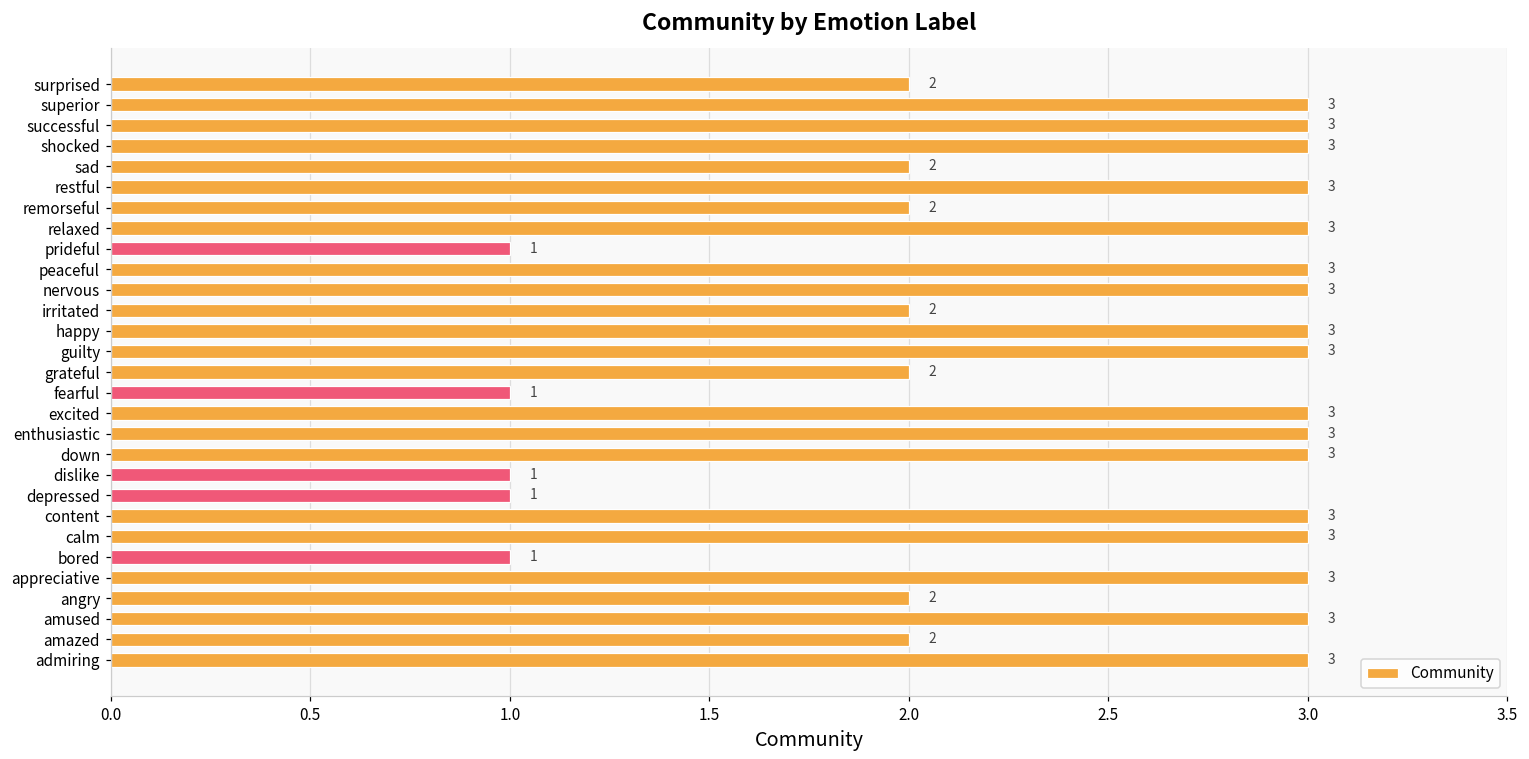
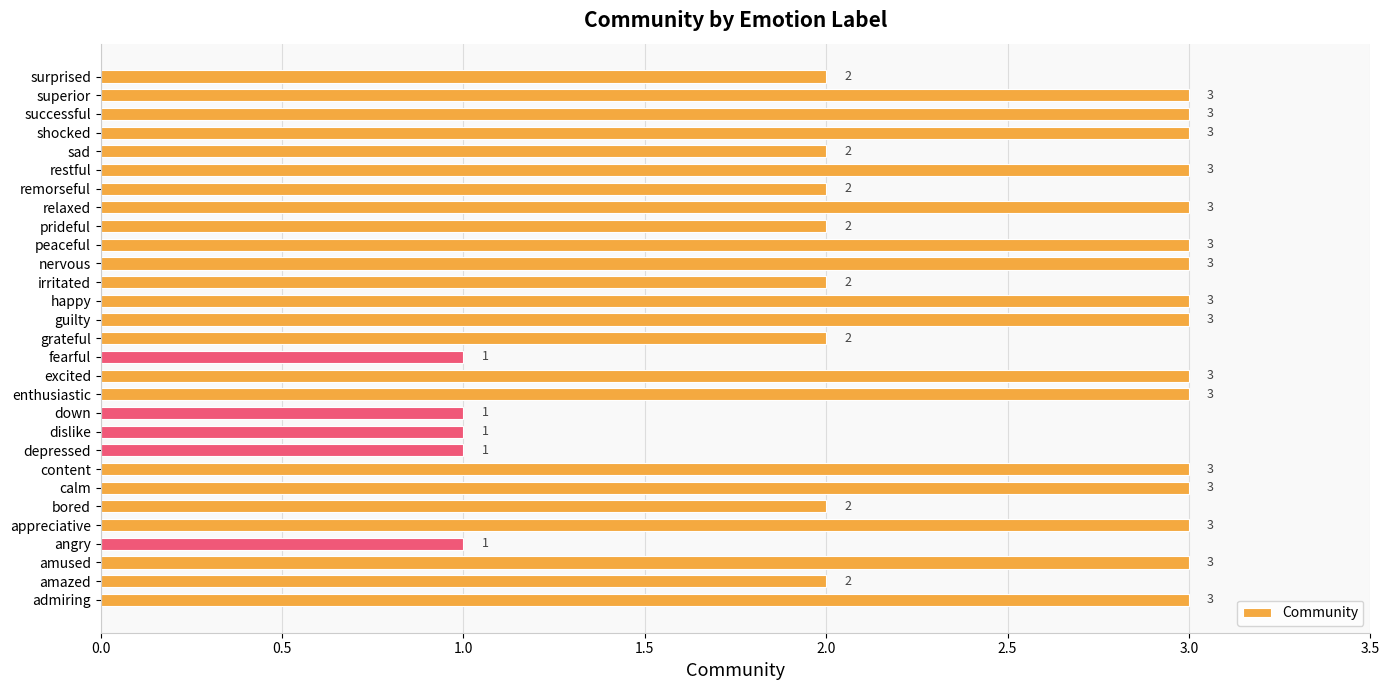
prideful: 1 -> 2
down: 3 -> 1
bored: 1 -> 2
angry: 2 -> 1
